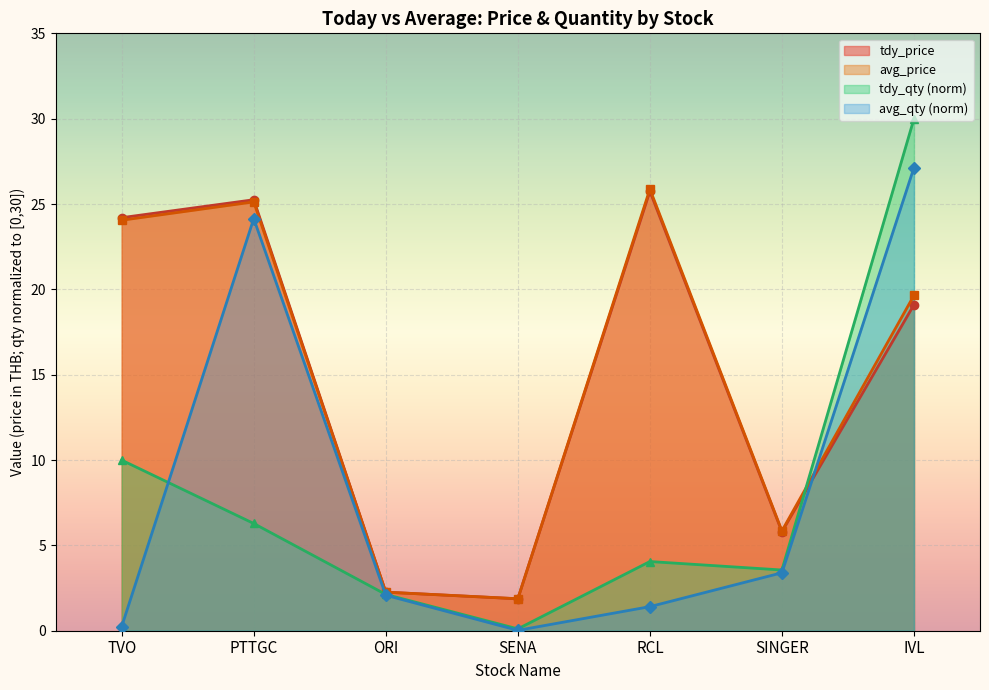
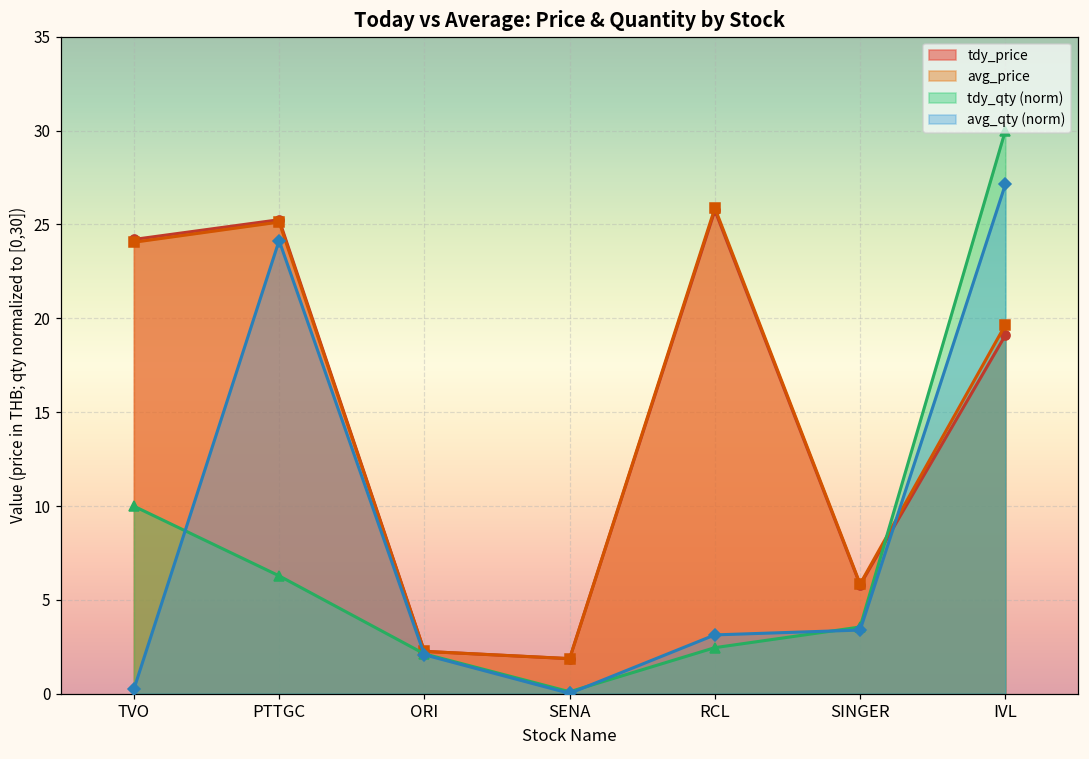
tdy_qty (norm), RCL: 4.1 -> 2.5
avg_qty (norm), RCL: 1.4 -> 3.1
